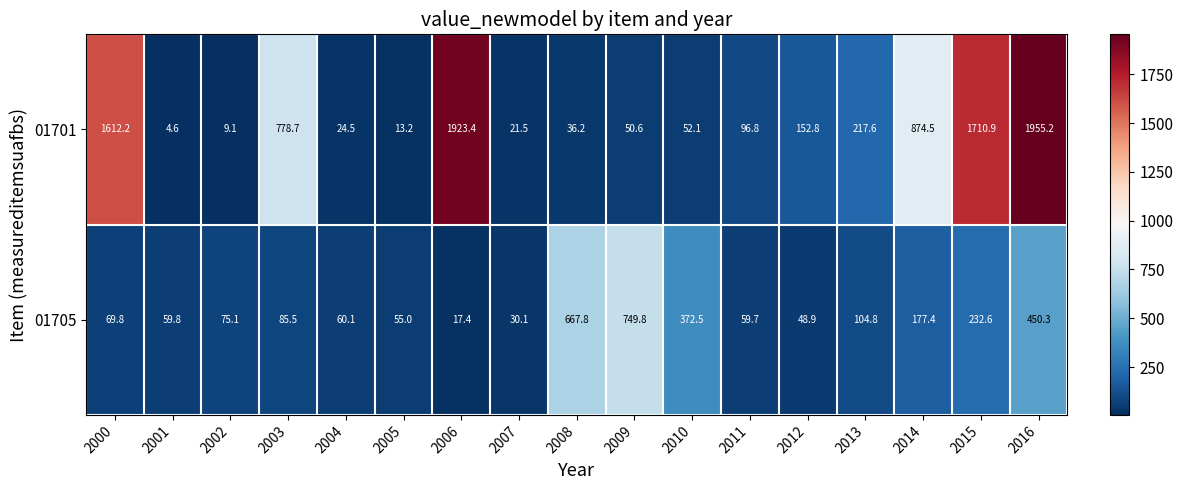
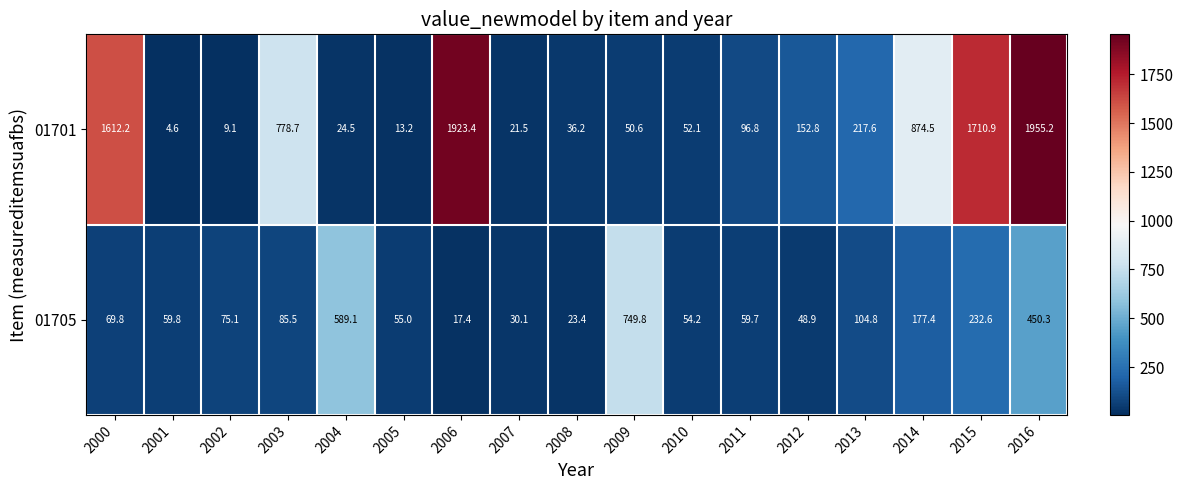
01705, 2004: 60.1 -> 589.1
01705, 2008: 667.8 -> 23.4
01705, 2010: 372.5 -> 54.2
